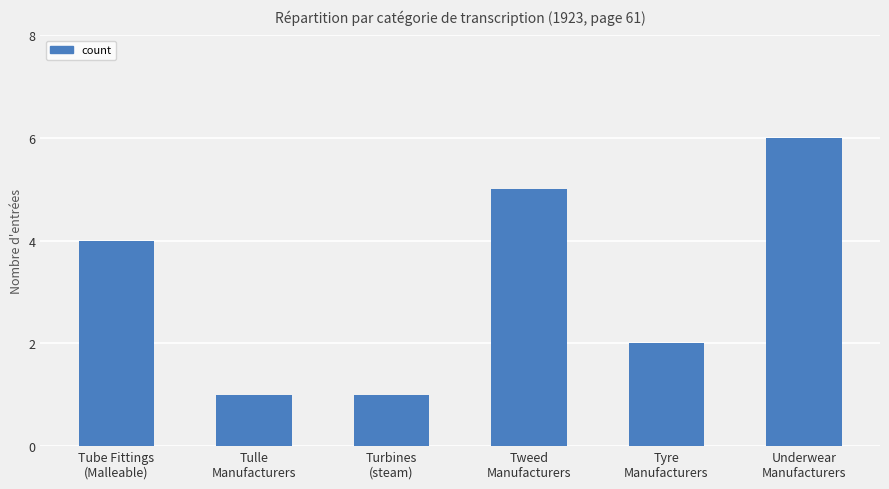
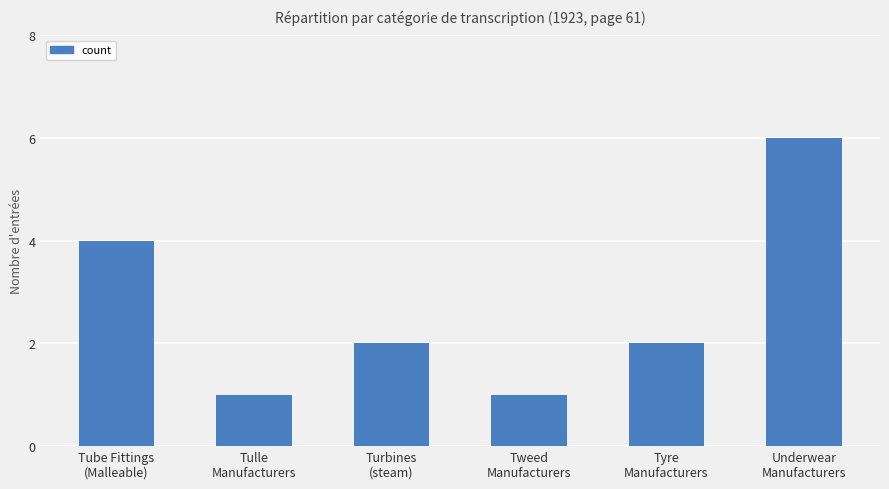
Turbines (steam): 1 -> 2
Tweed Manufacturers: 5 -> 1
